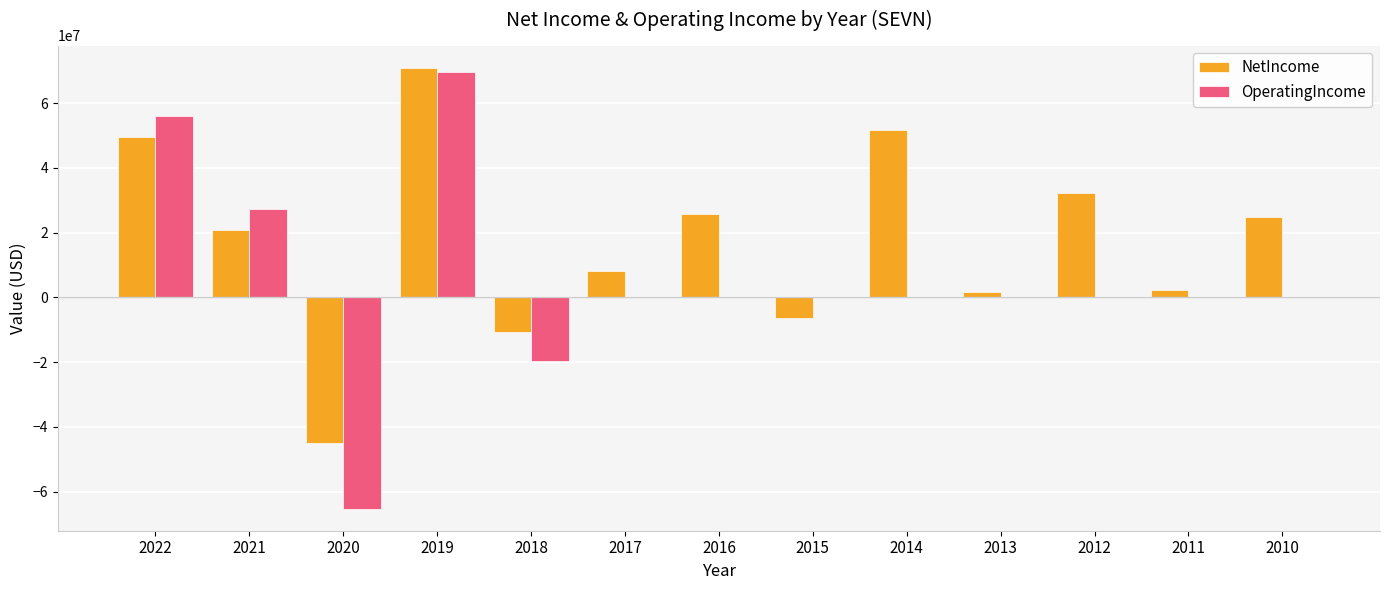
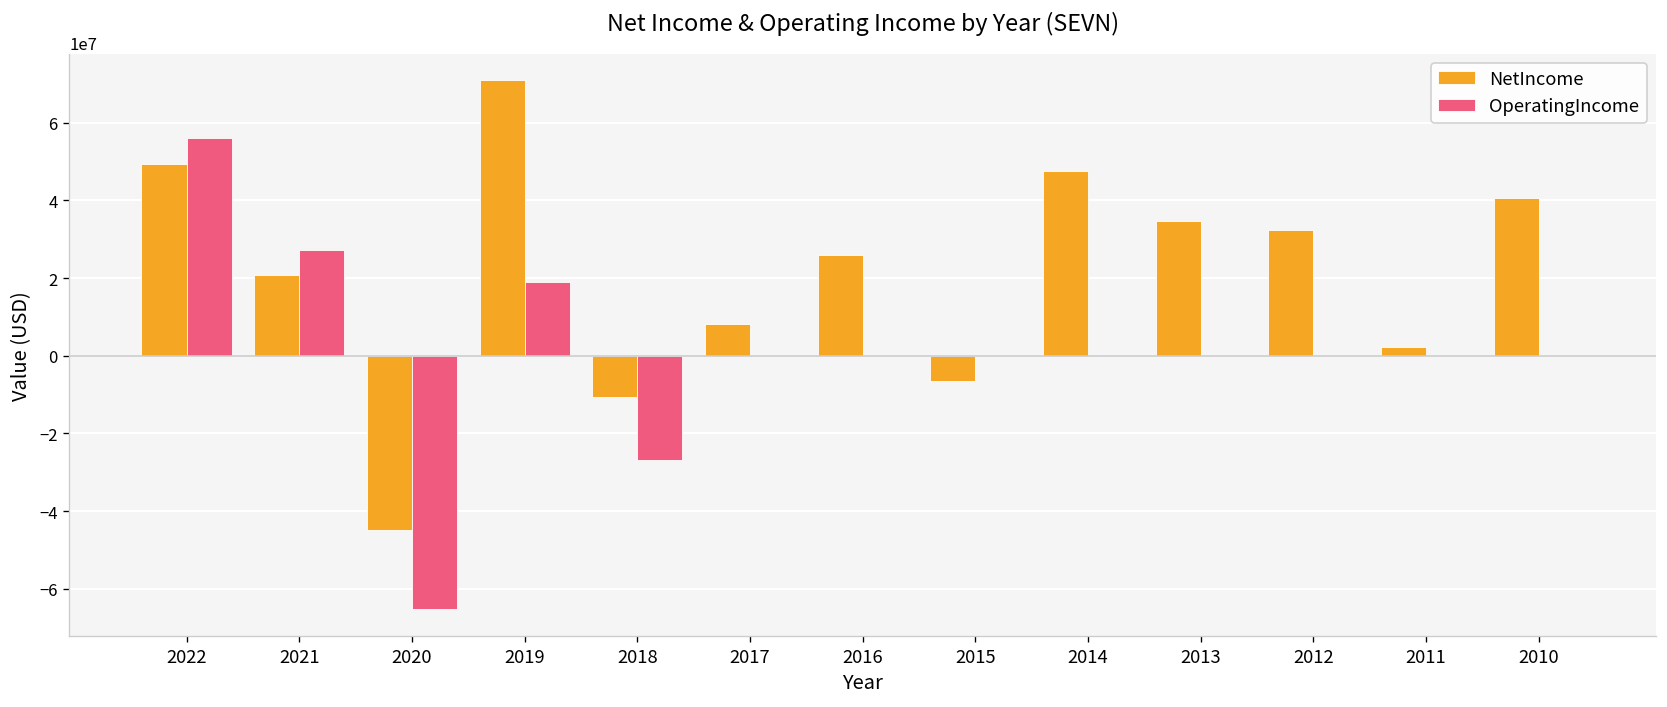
OperatingIncome, 2019: 70000000 -> 19000000
OperatingIncome, 2018: -20000000 -> -27000000
NetIncome, 2014: 52000000 -> 48000000
NetIncome, 2013: 2000000 -> 35000000
NetIncome, 2010: 25000000 -> 41000000
